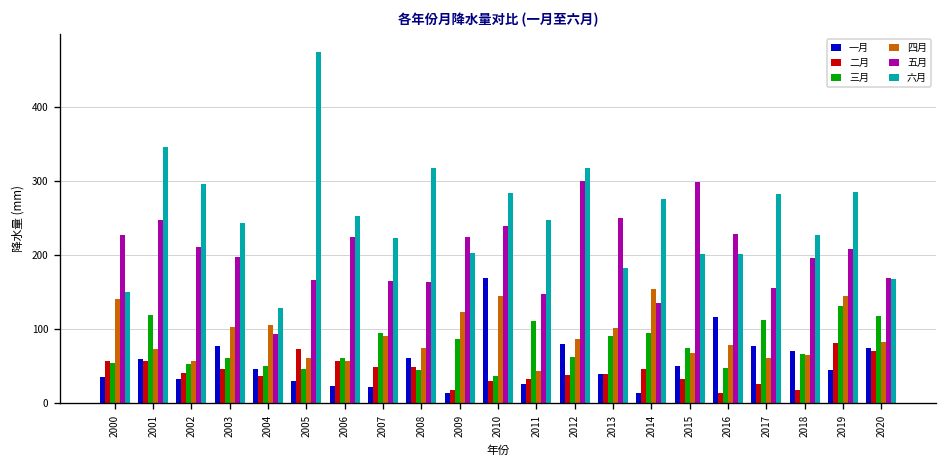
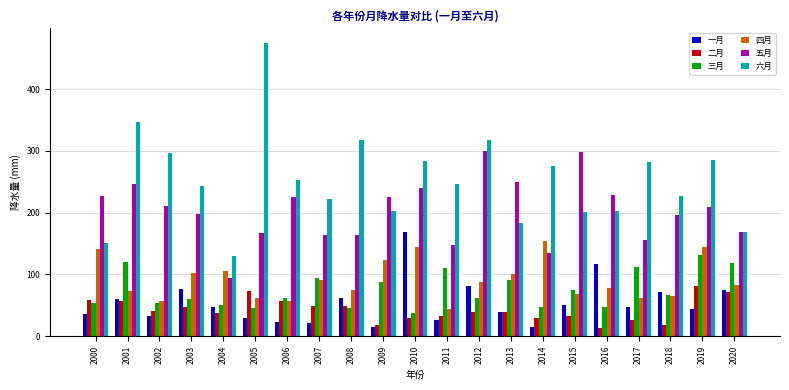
二月, 2014: 50 -> 30
三月, 2014: 100 -> 50
一月, 2017: 80 -> 50
